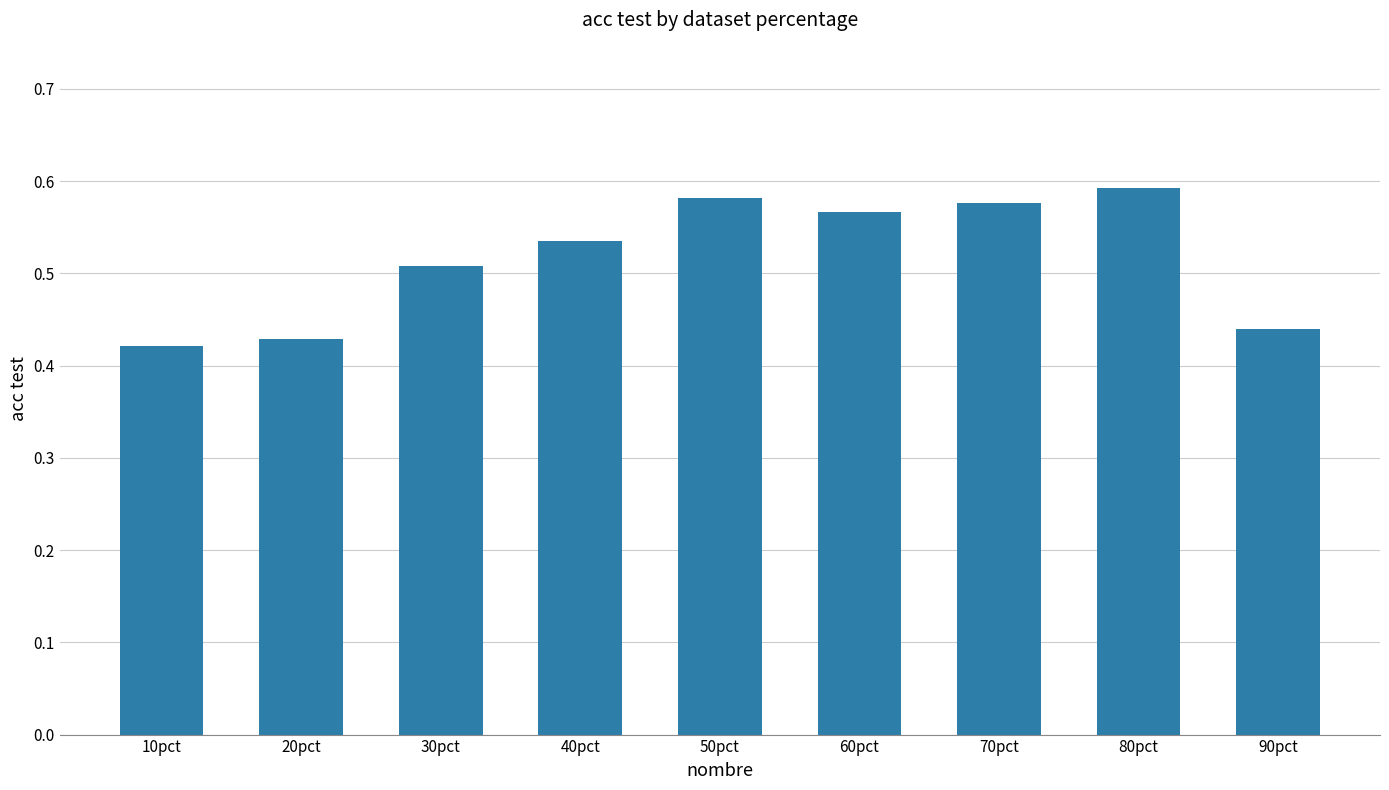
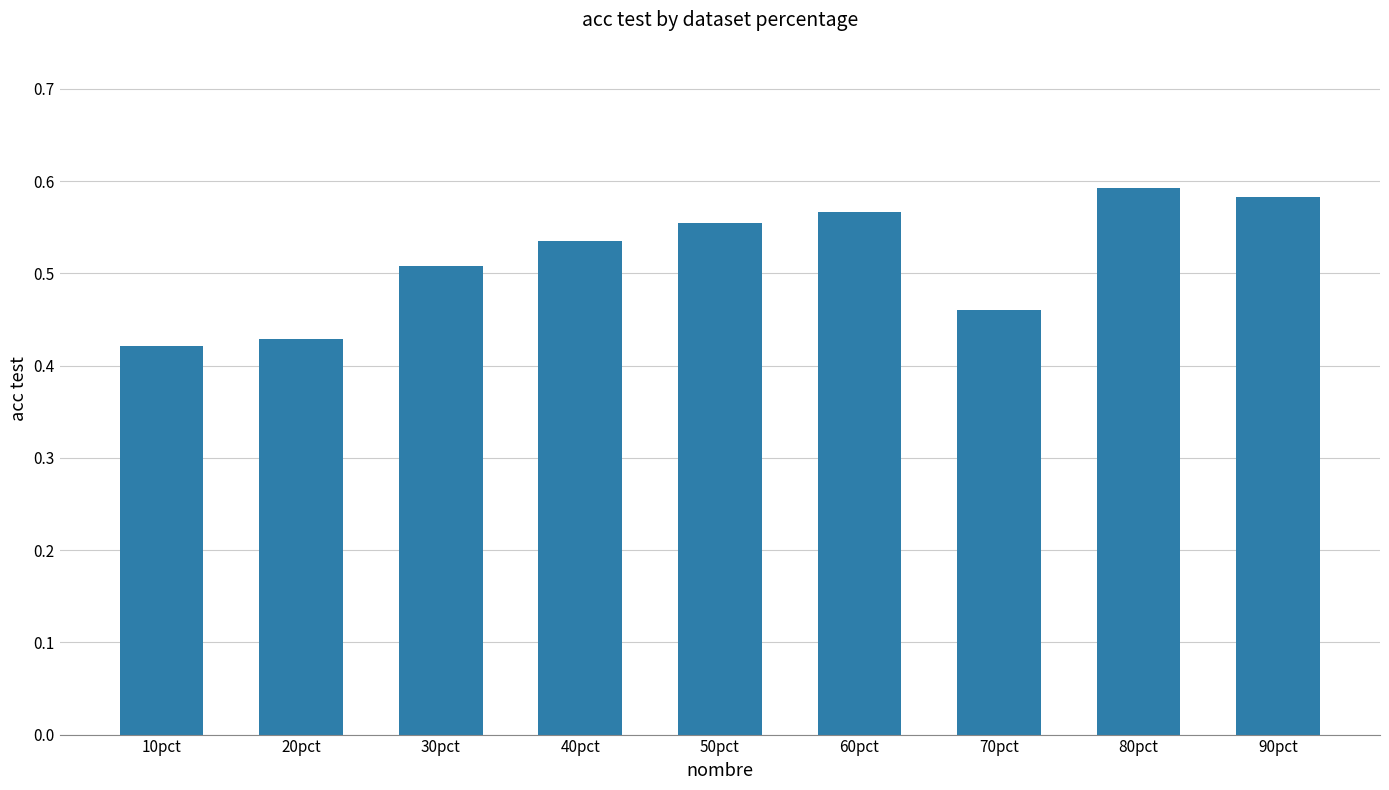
50pct: 0.58 -> 0.55
70pct: 0.58 -> 0.46
90pct: 0.44 -> 0.58
